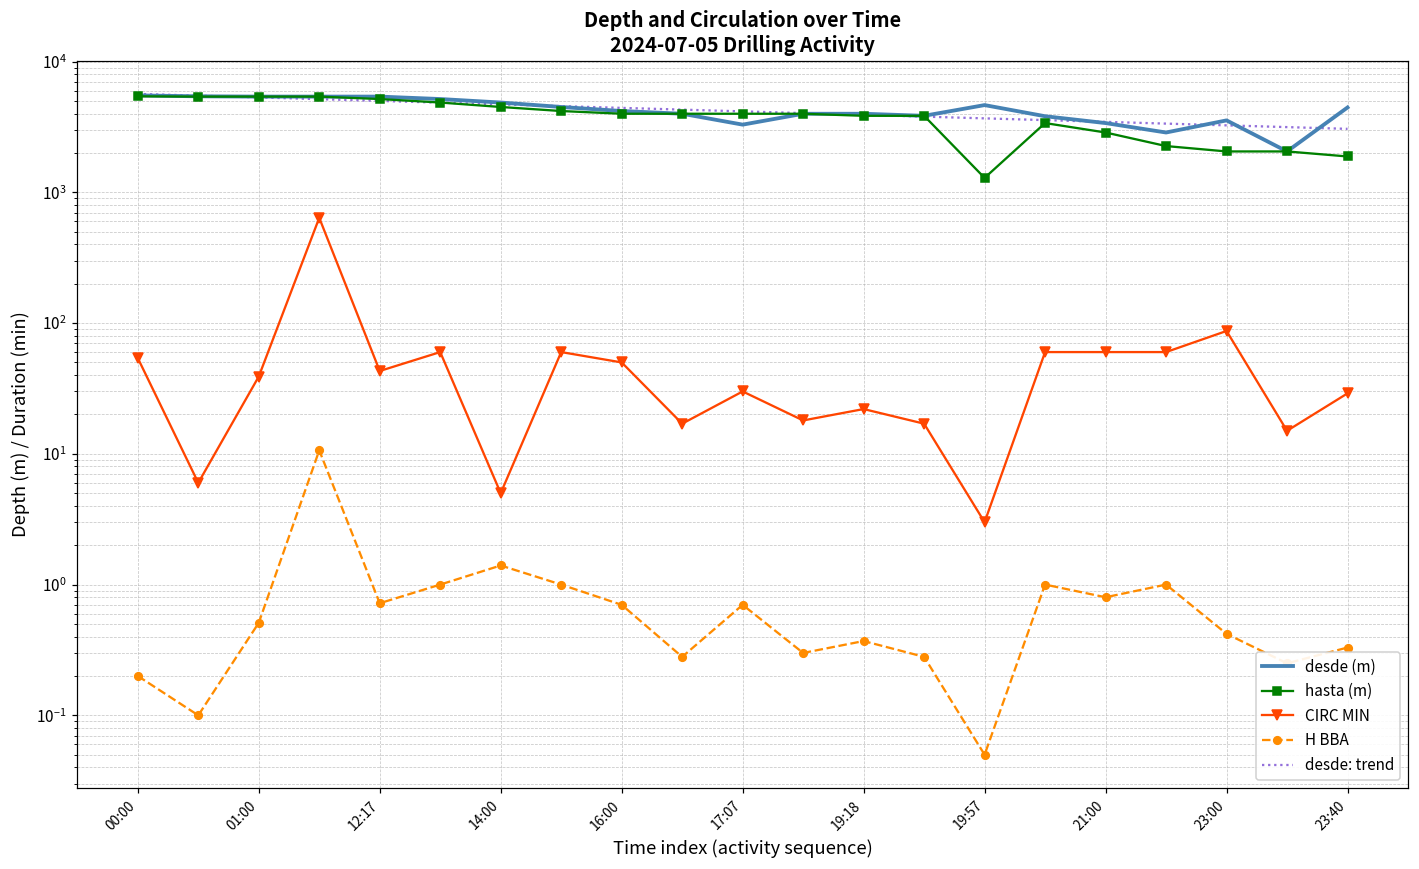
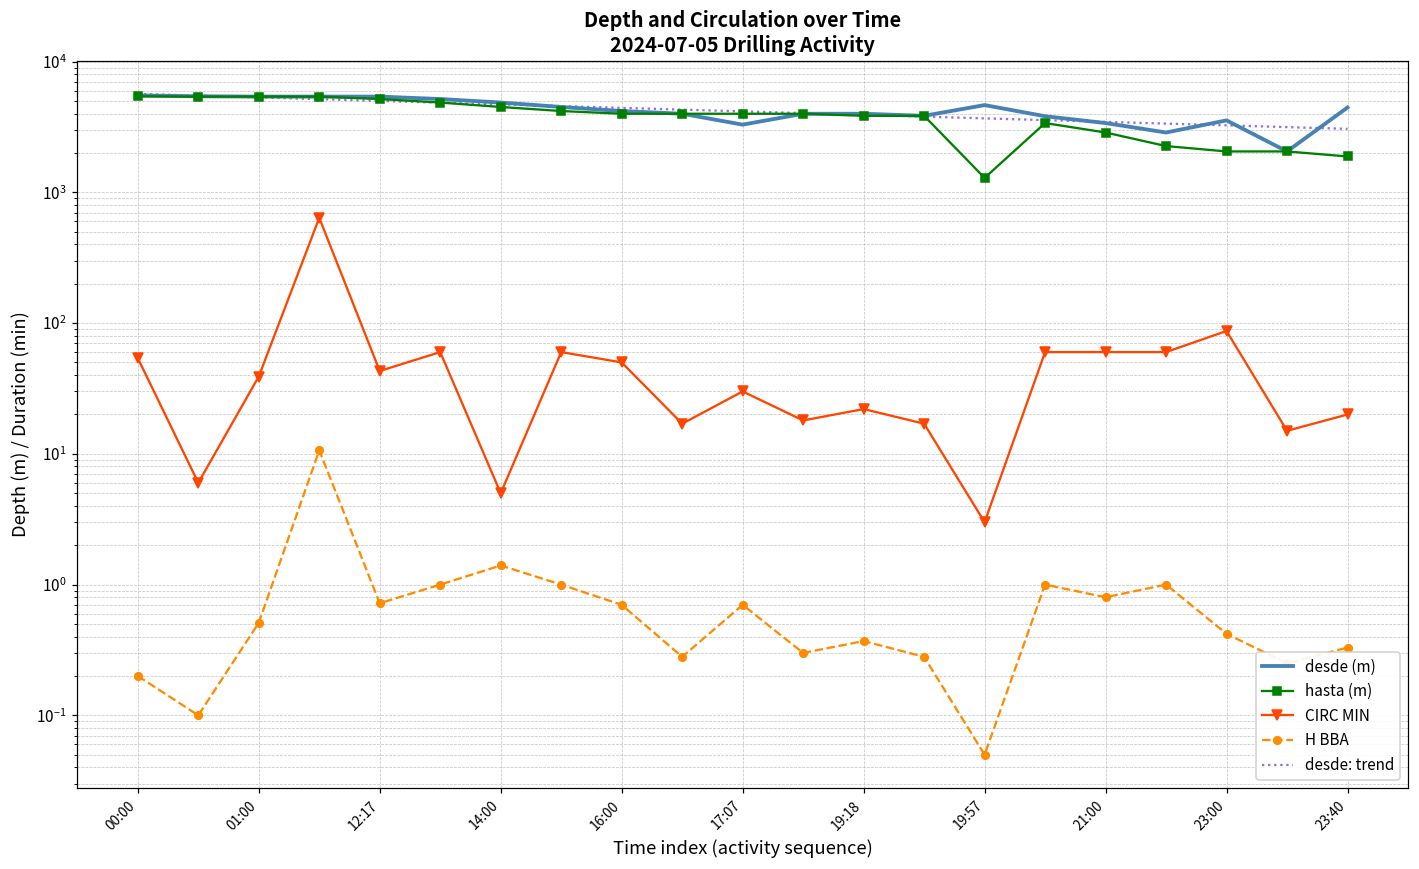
CIRC MIN, 23:40: 29 -> 20
